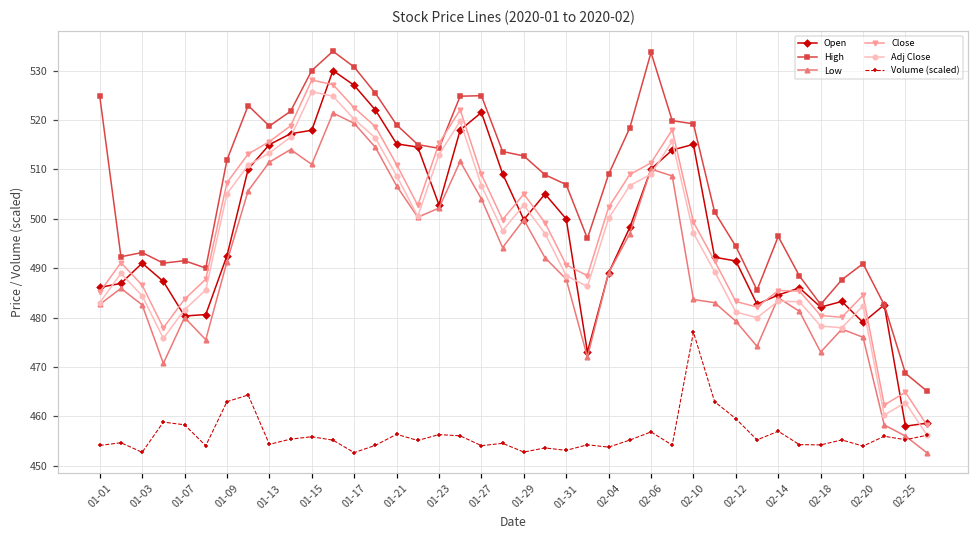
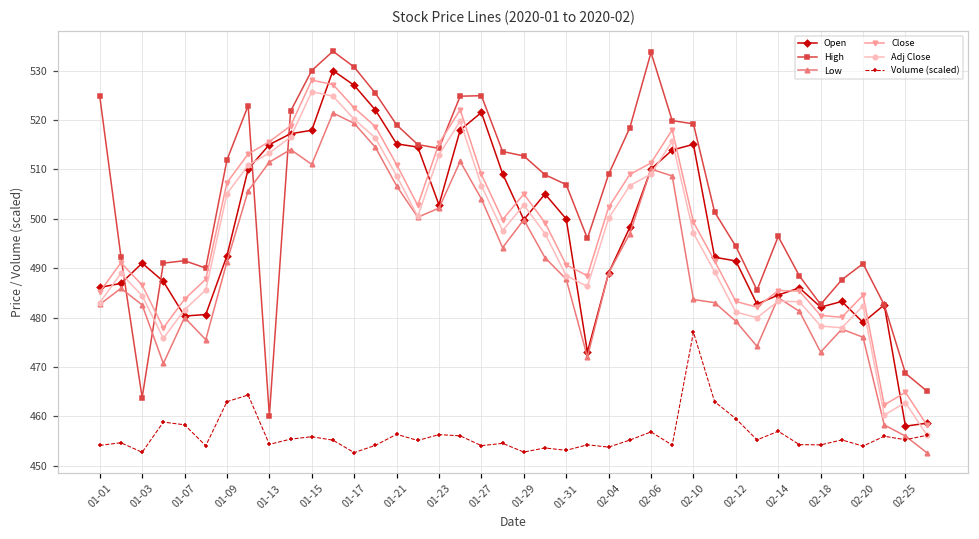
High, 01-03: 493 -> 464
High, 01-13: 519 -> 460
